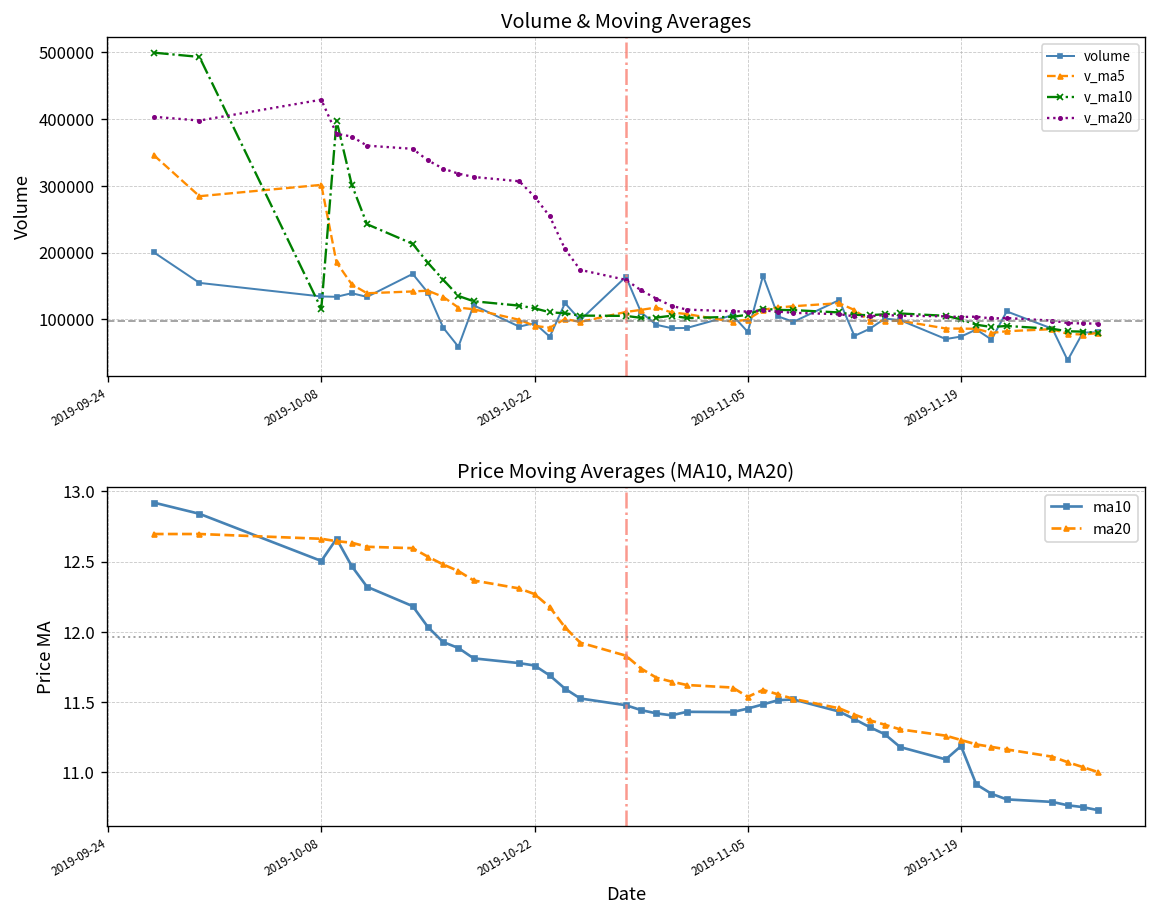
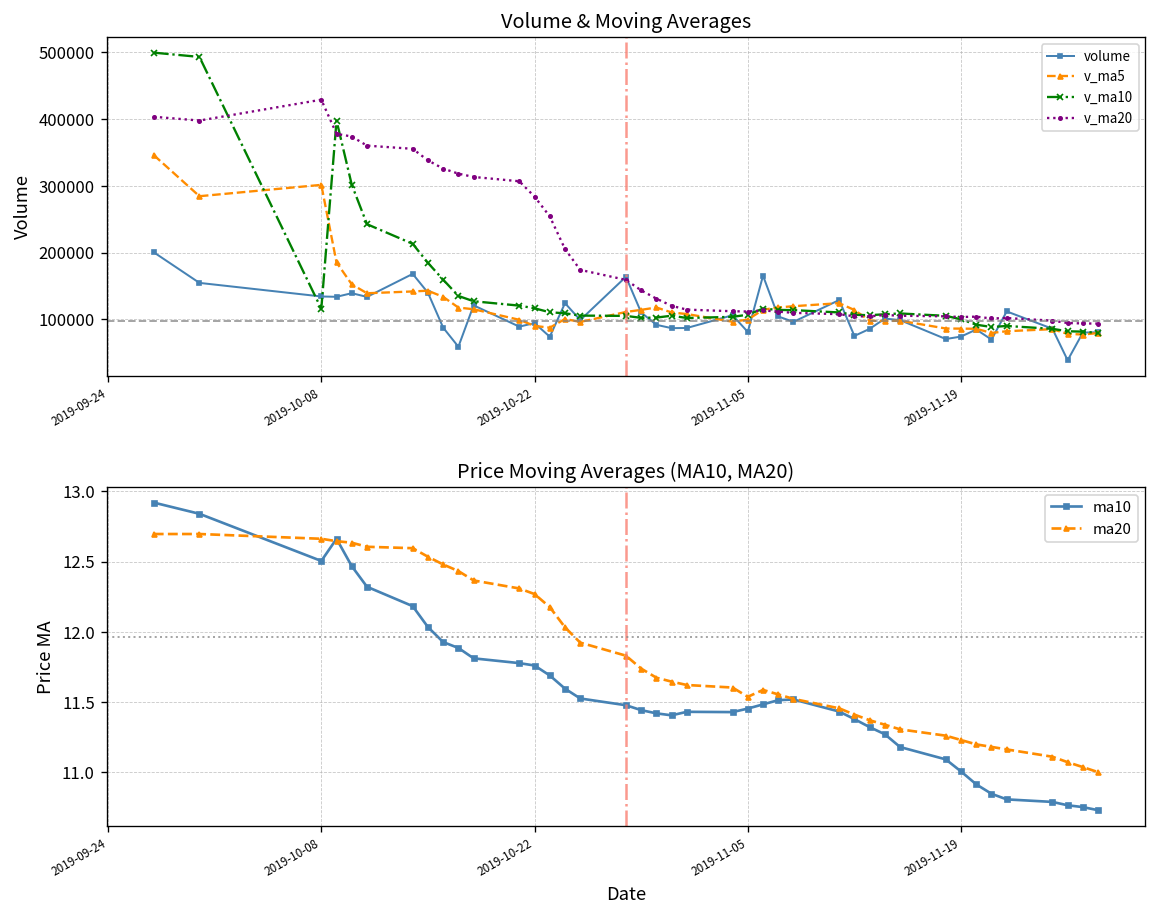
Price Moving Averages (MA10, MA20), ma10, 2019-11-19: 11.19 -> 11.00
